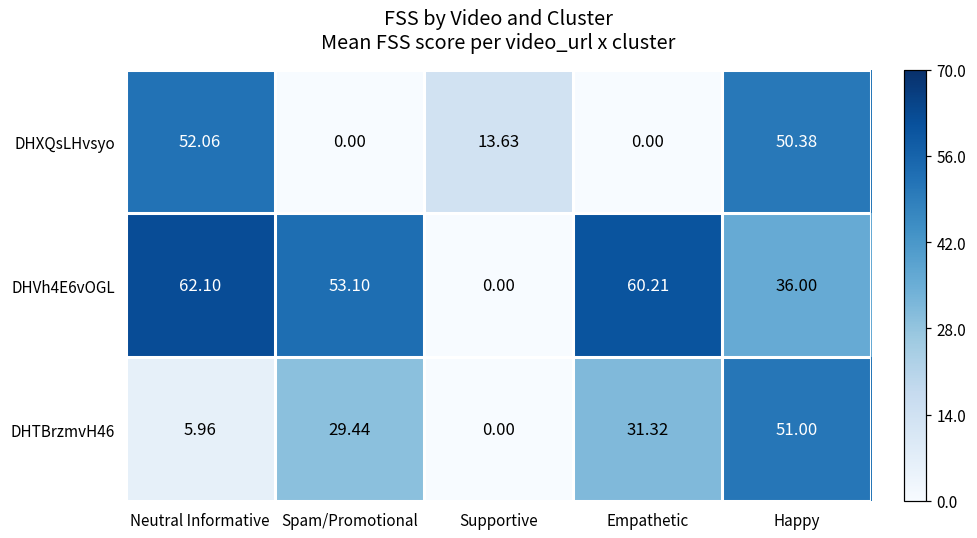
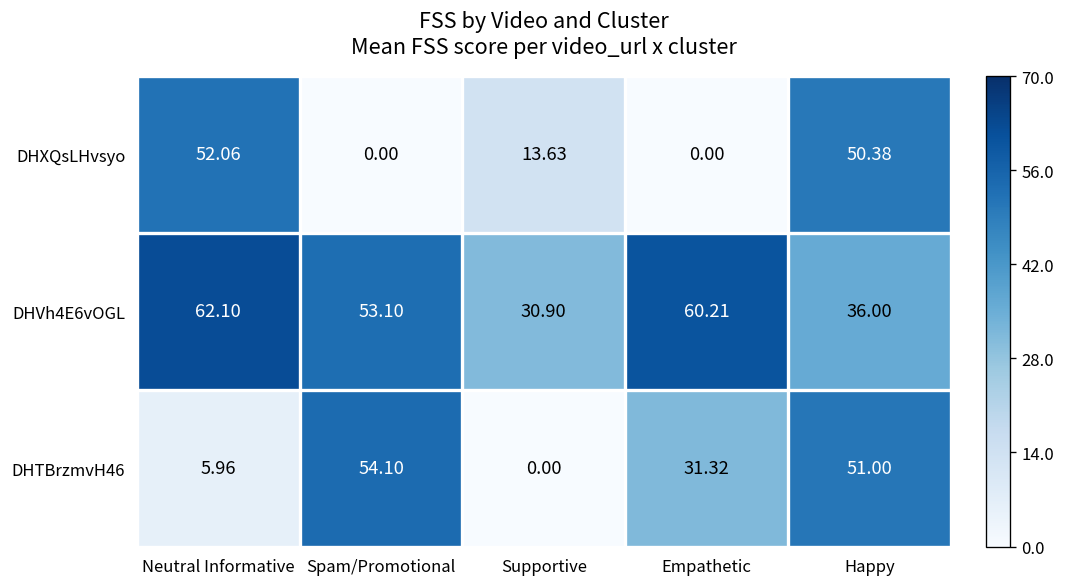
DHVh4E6vOGL, Supportive: 0.00 -> 30.90
DHTBrzmvH46, Spam/Promotional: 29.44 -> 54.10
